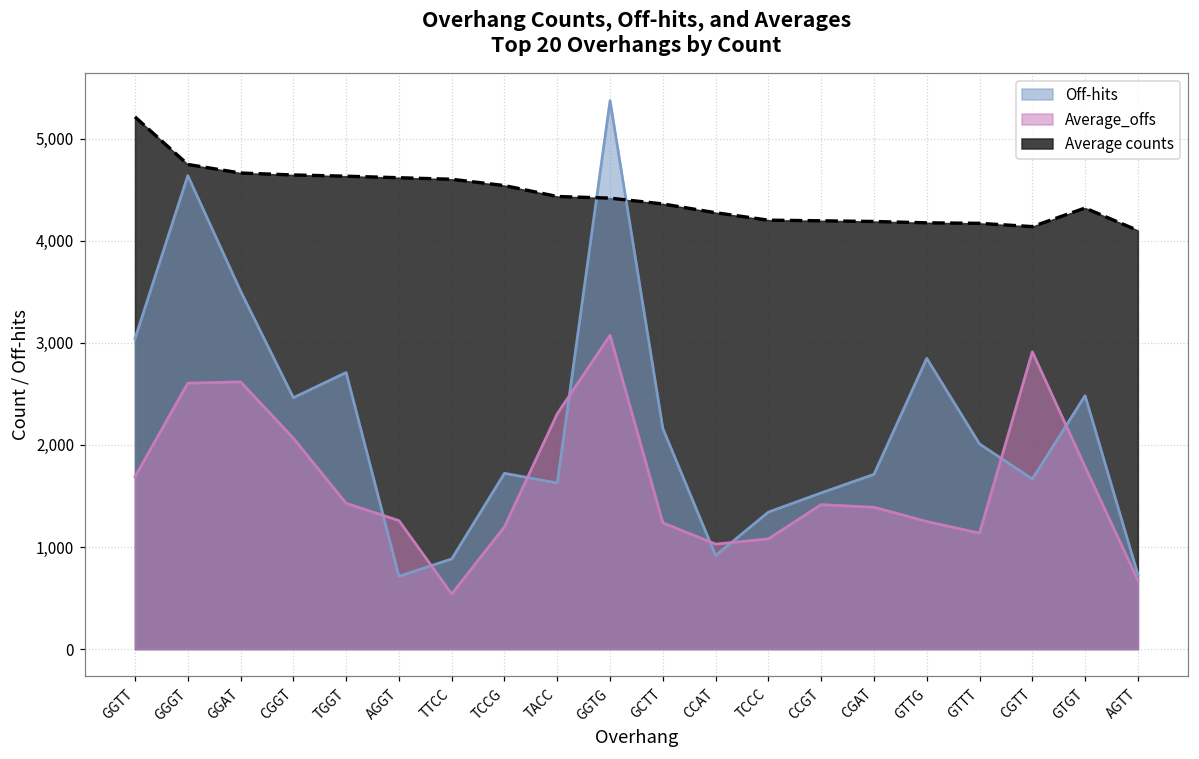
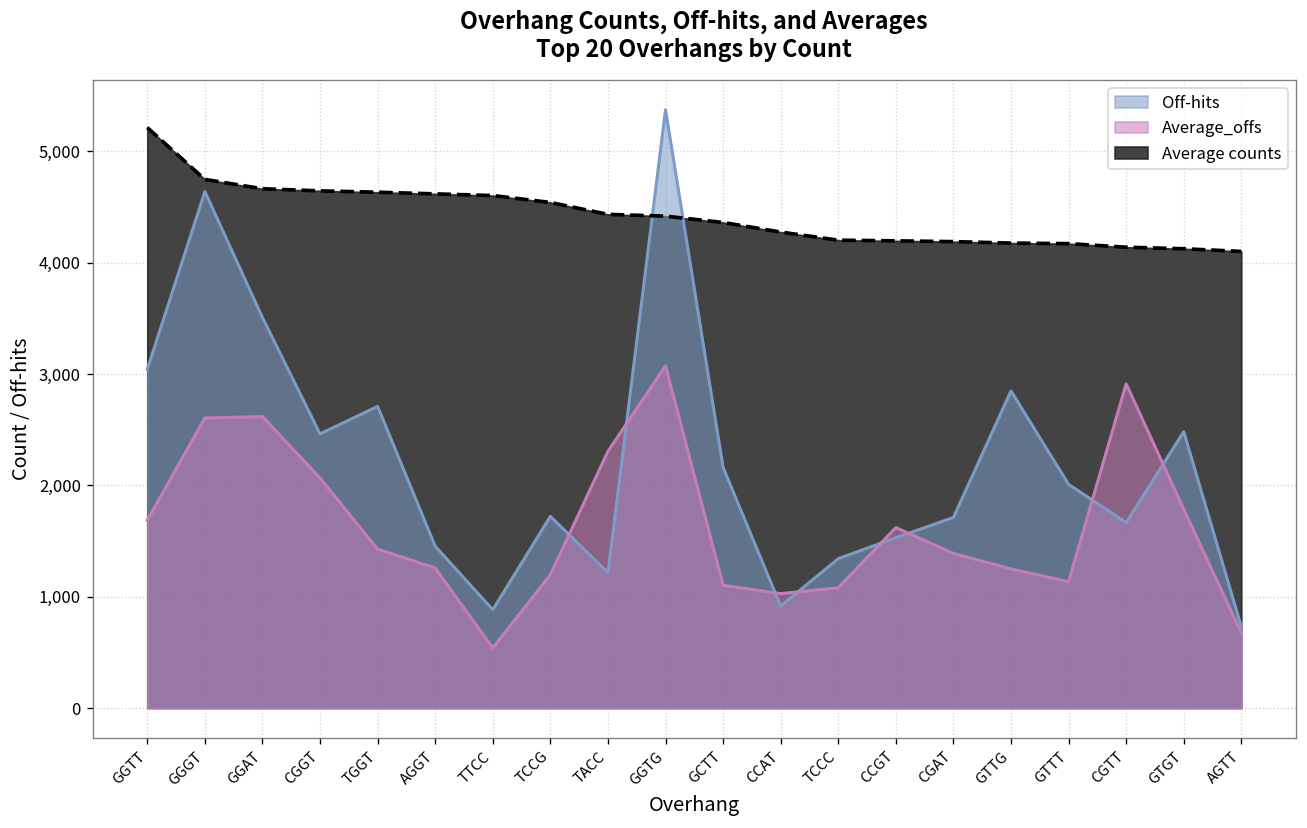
Off-hits, AGGT: 700 -> 1,500
Off-hits, TACC: 1,600 -> 1,200
Average_offs, GCTT: 1,200 -> 1,100
Average_offs, CCGT: 1,400 -> 1,600
Average counts, GTGT: 4,300 -> 4,100
